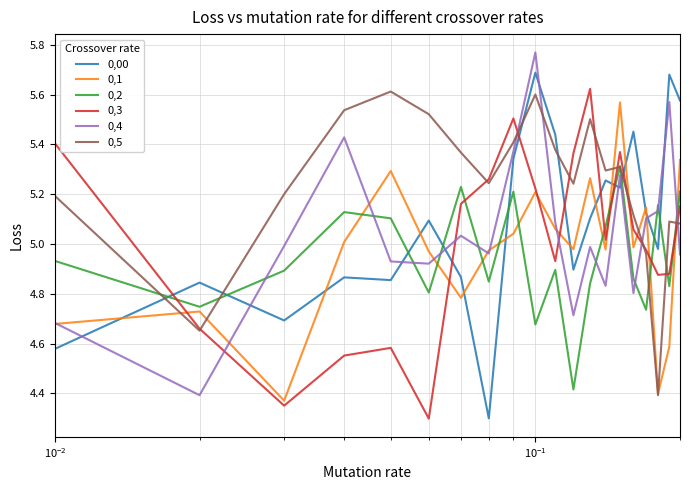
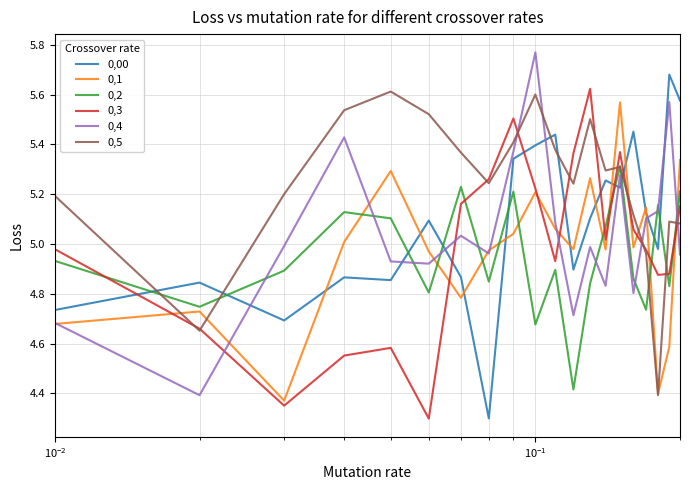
0,00, 10^-2: 4.58 -> 4.74
0,3, 10^-2: 5.40 -> 4.98
0,00, 10^-1: 5.69 -> 5.40
